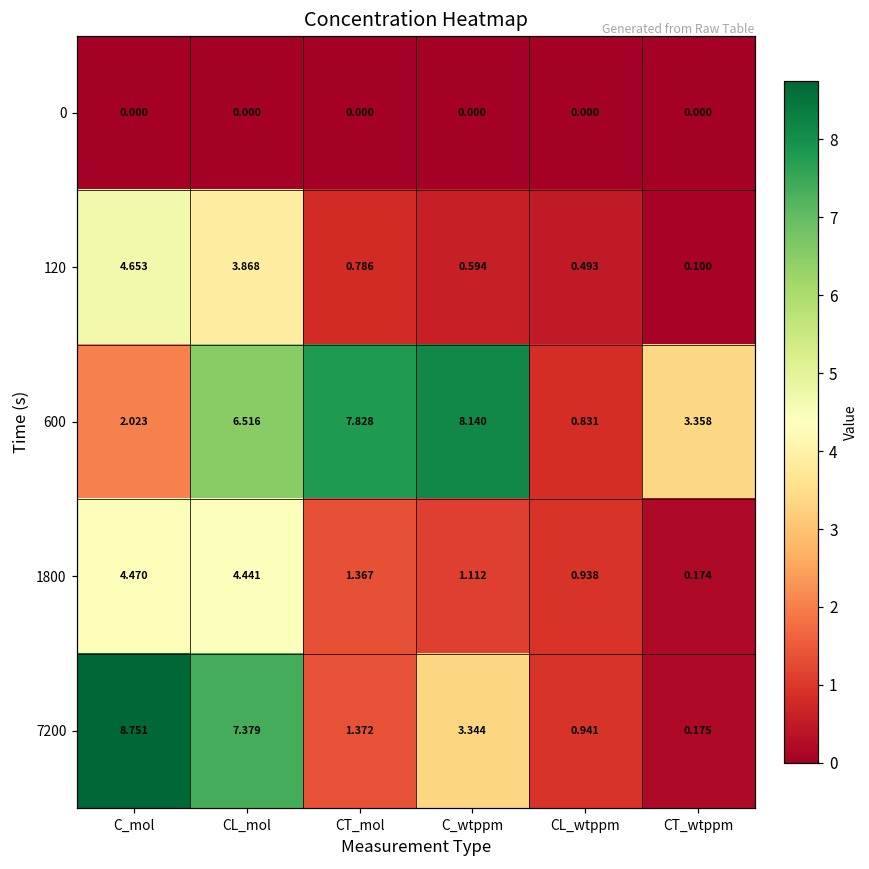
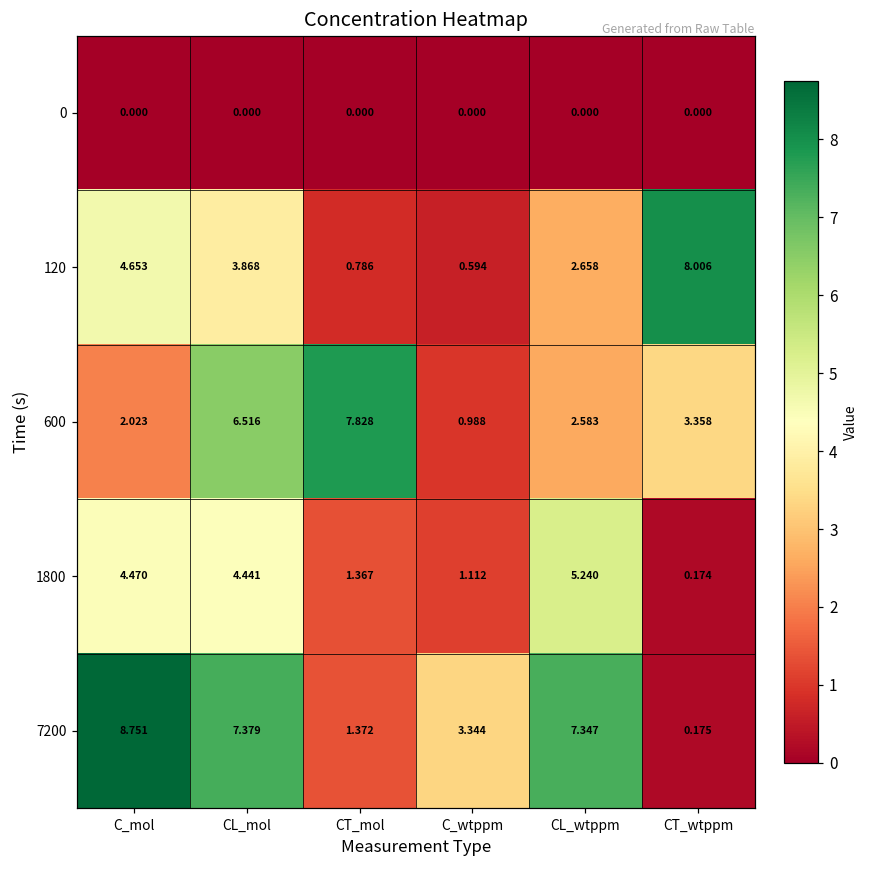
120, CL_wtppm: 0.493 -> 2.658
120, CT_wtppm: 0.100 -> 8.006
600, C_wtppm: 8.140 -> 0.988
600, CL_wtppm: 0.831 -> 2.583
1800, CL_wtppm: 0.938 -> 5.240
7200, CL_wtppm: 0.941 -> 7.347
